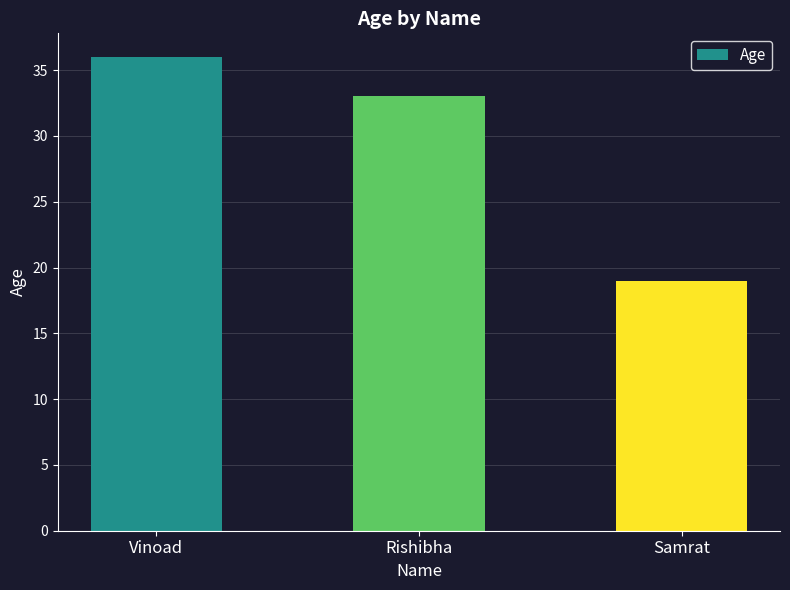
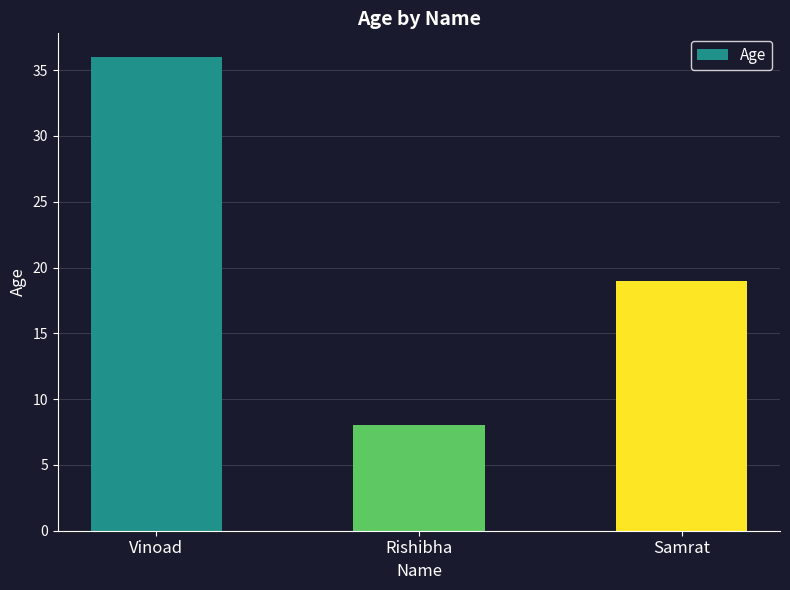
Rishibha: 33 -> 8
